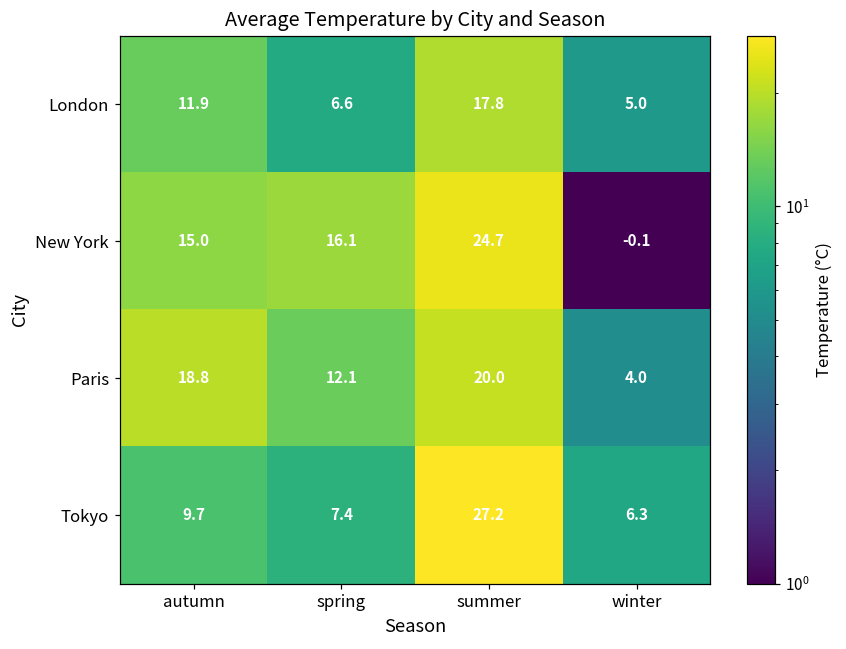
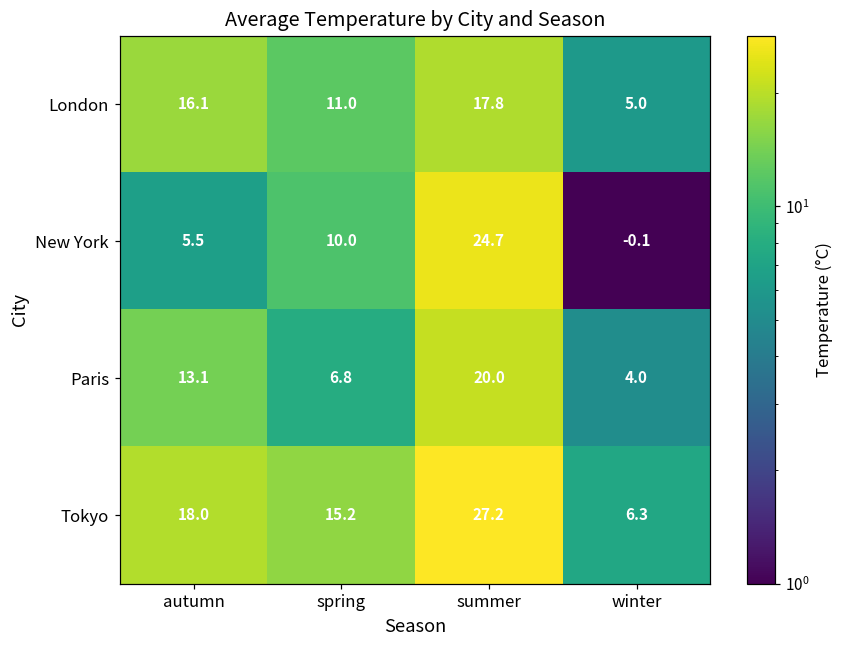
London, autumn: 11.9 -> 16.1
London, spring: 6.6 -> 11.0
New York, autumn: 15.0 -> 5.5
New York, spring: 16.1 -> 10.0
Paris, autumn: 18.8 -> 13.1
Paris, spring: 12.1 -> 6.8
Tokyo, autumn: 9.7 -> 18.0
Tokyo, spring: 7.4 -> 15.2
